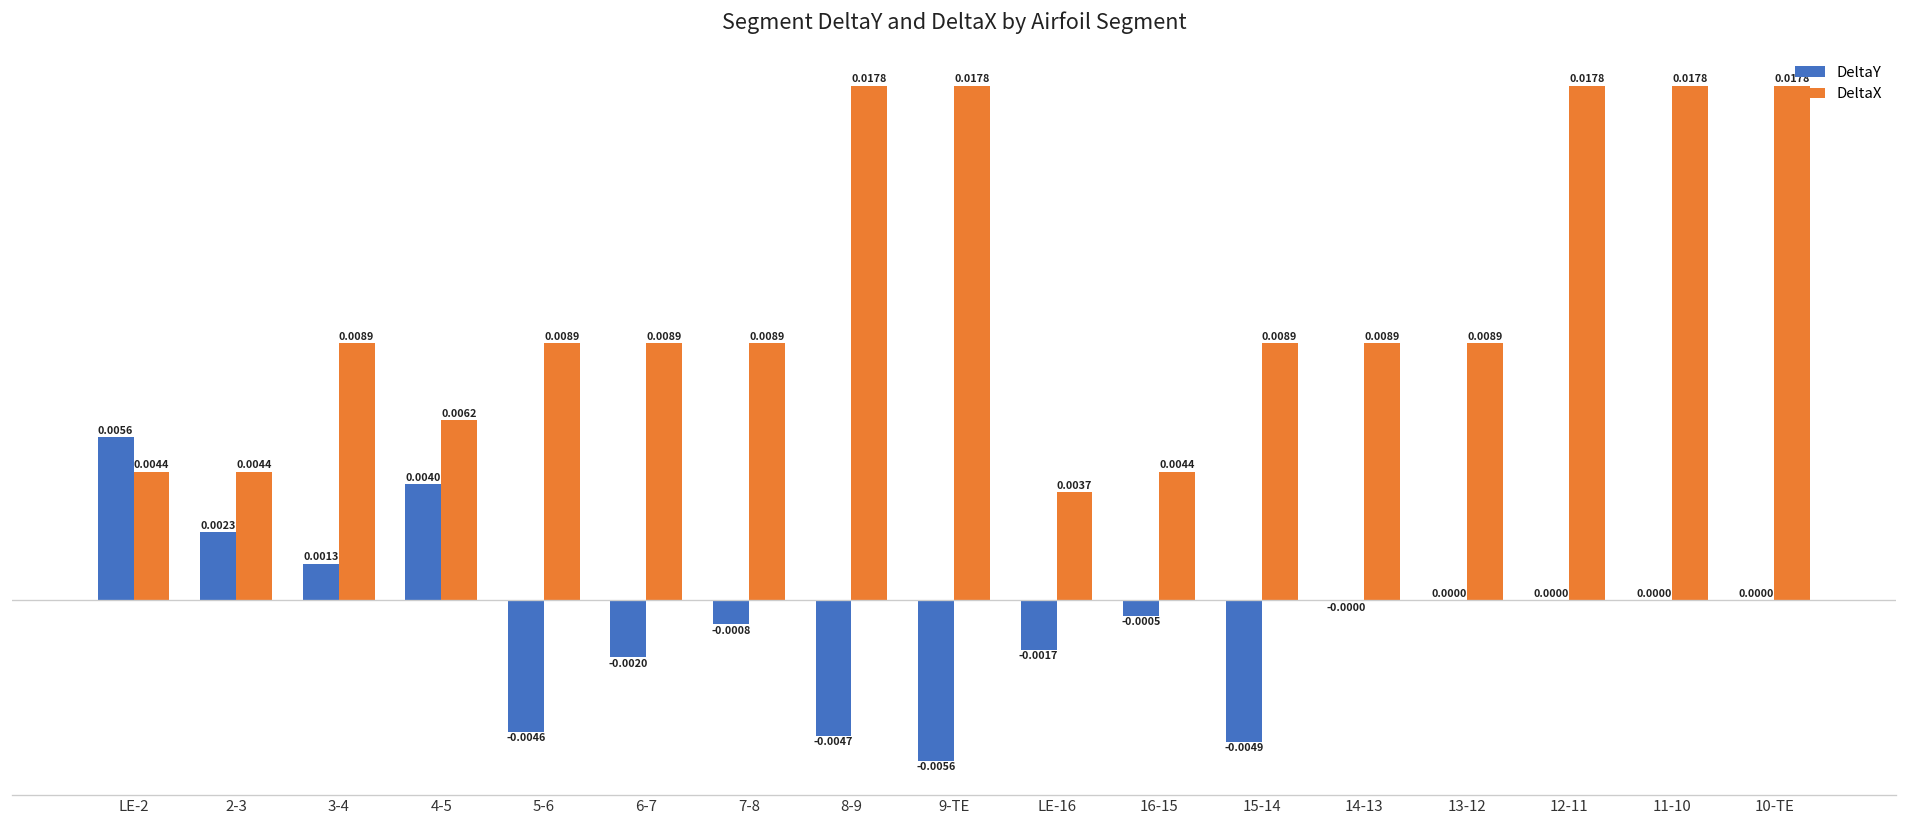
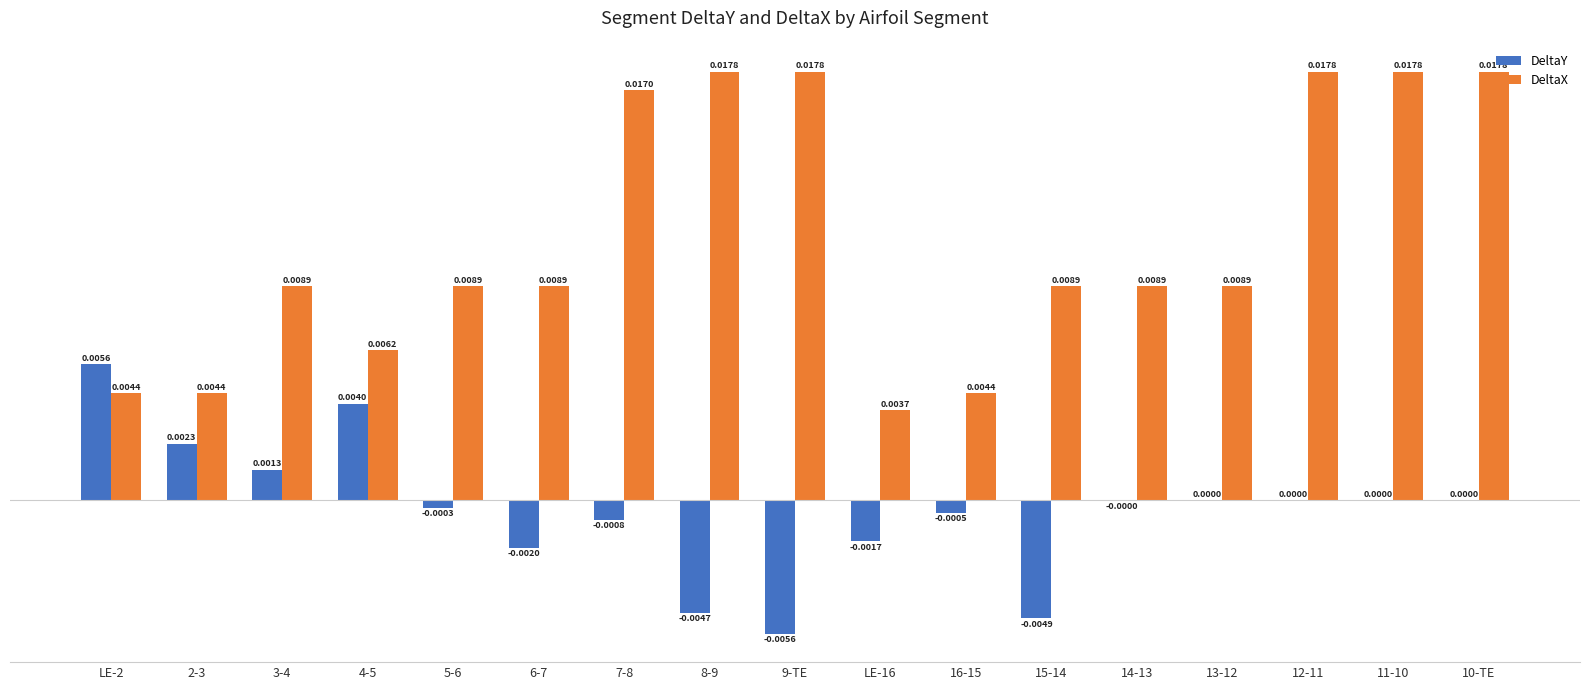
DeltaY, 5-6: -0.0046 -> -0.0003
DeltaX, 7-8: 0.0089 -> 0.0170
